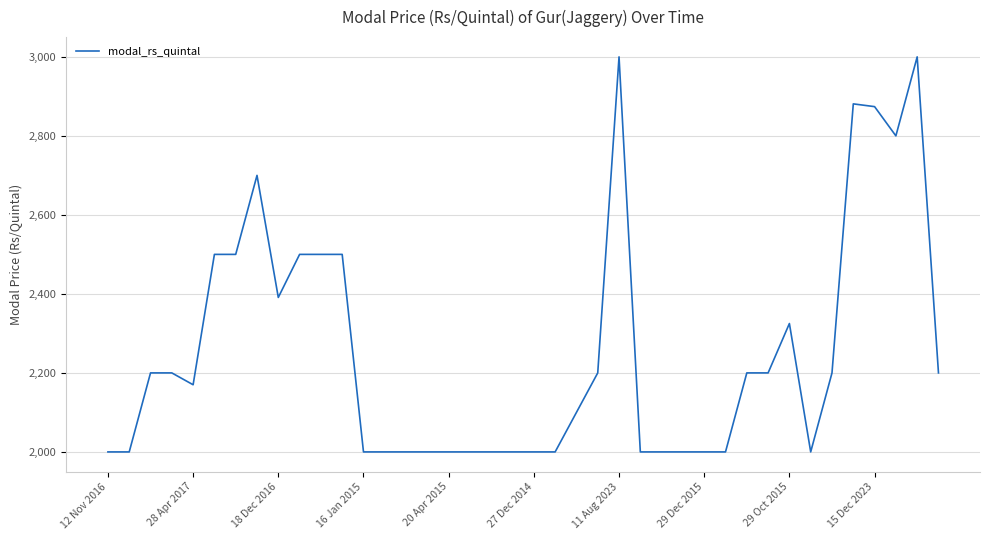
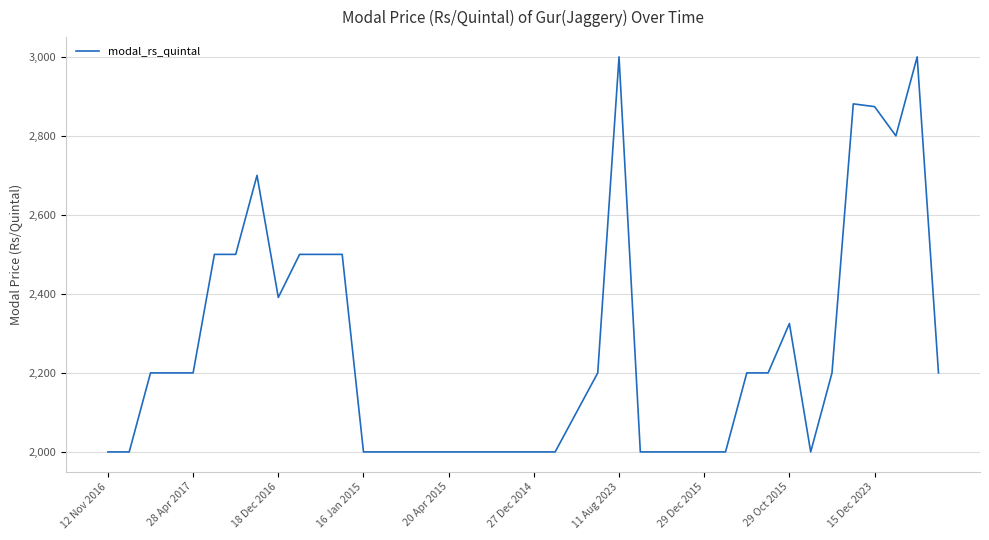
28 Apr 2017: 2,170 -> 2,200
